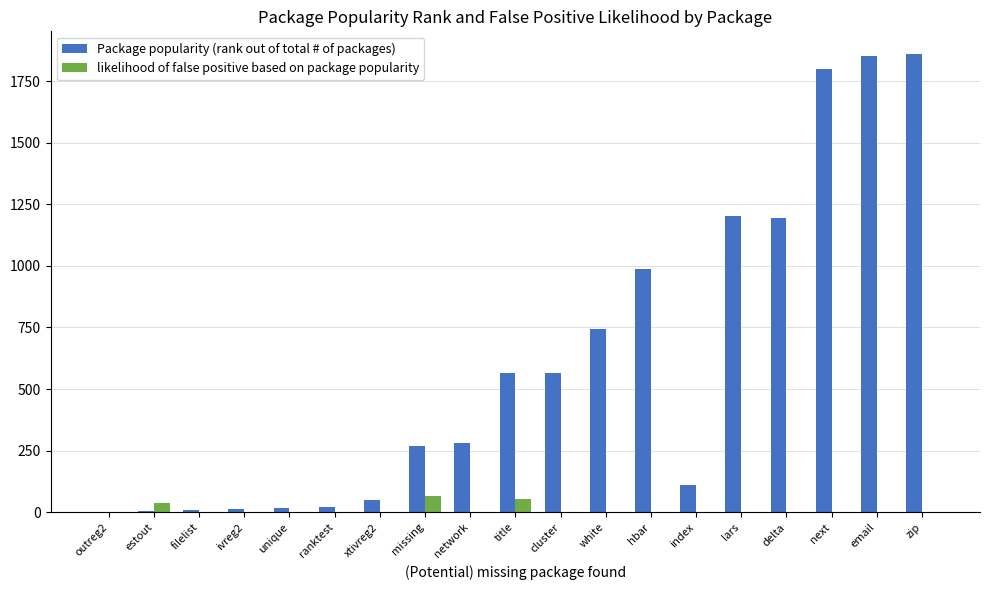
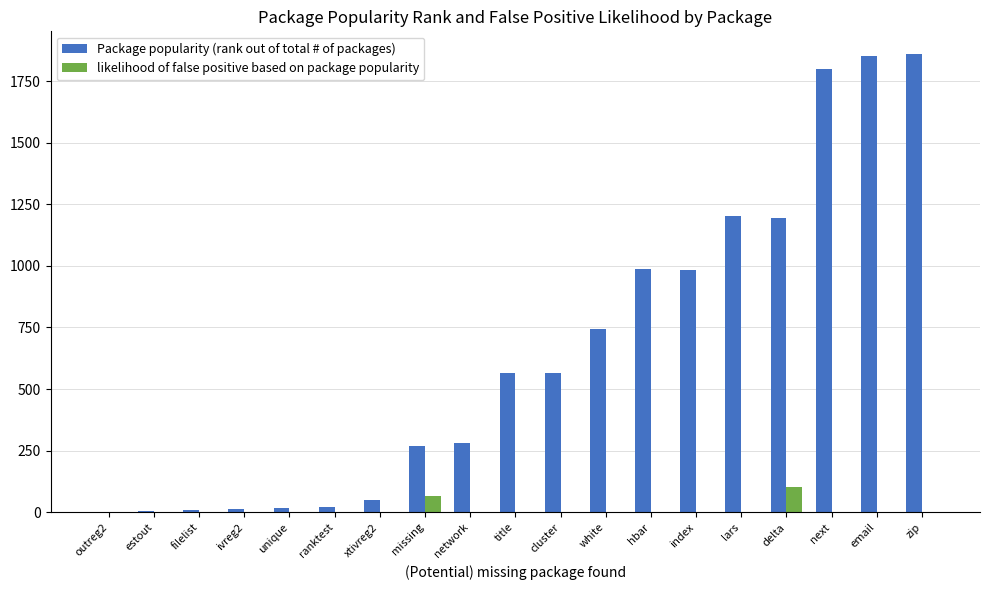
likelihood of false positive based on package popularity, estout: 40 -> 0
likelihood of false positive based on package popularity, title: 50 -> 0
Package popularity (rank out of total # of packages), index: 110 -> 990
likelihood of false positive based on package popularity, delta: 0 -> 100
